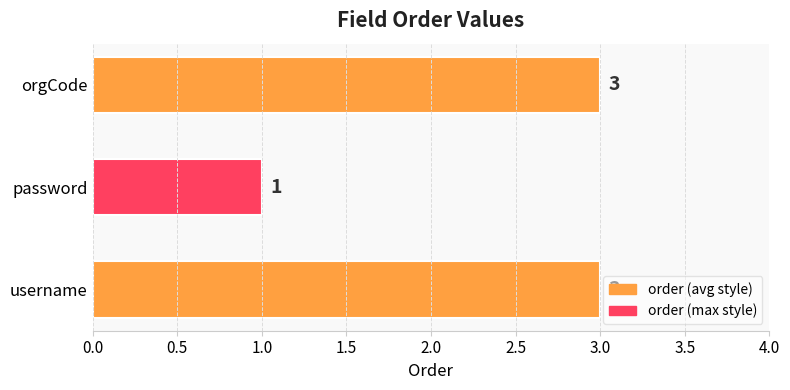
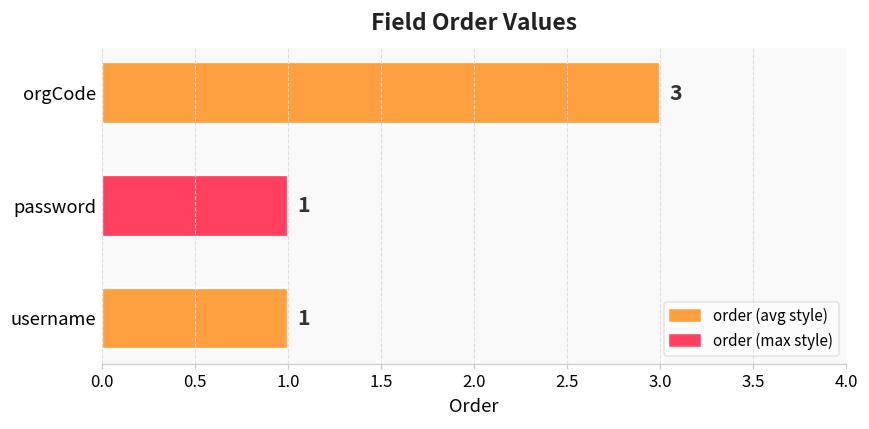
username: 3 -> 1
